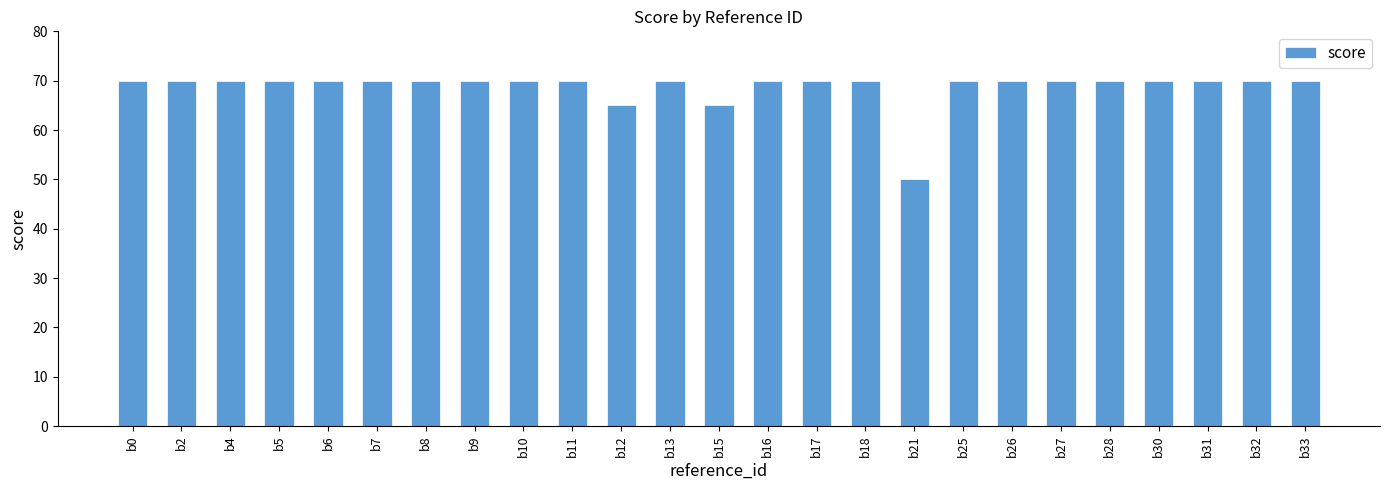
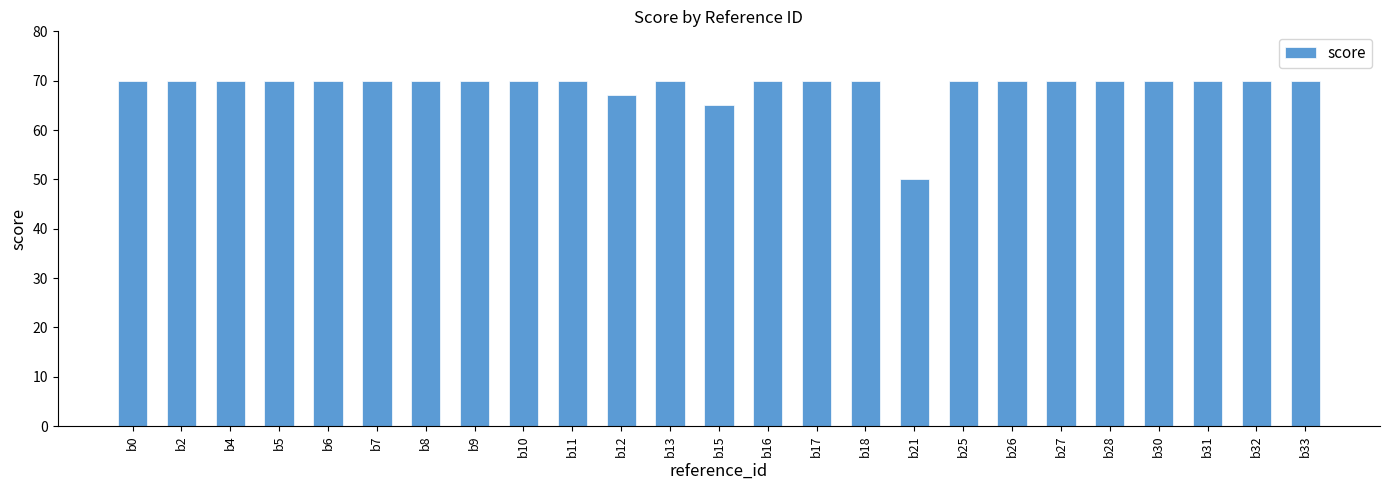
b12: 65 -> 67
